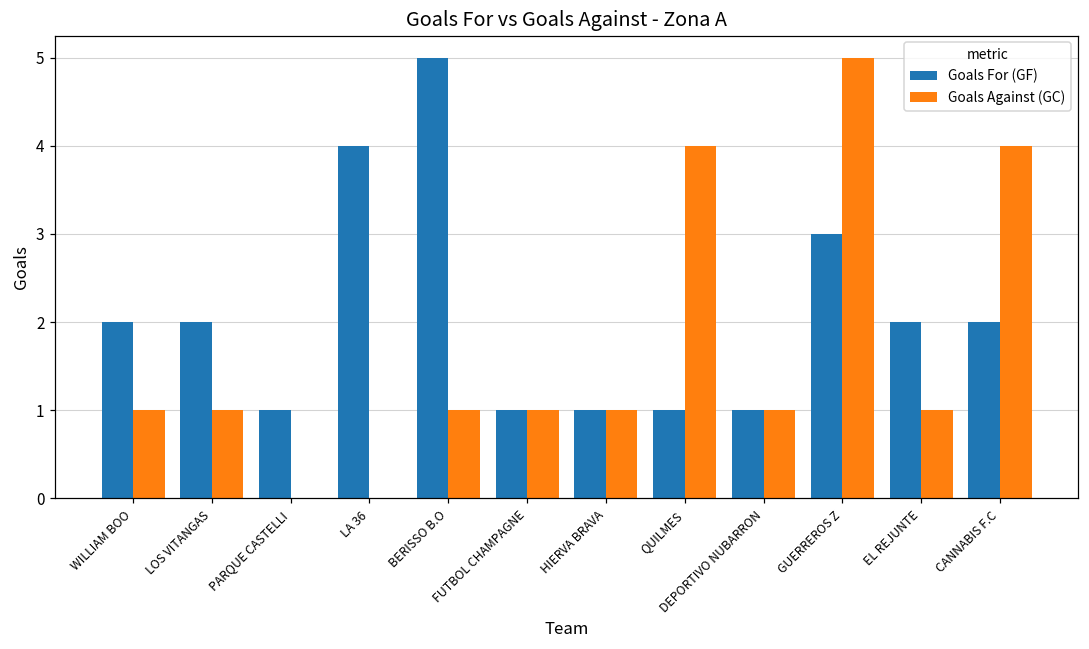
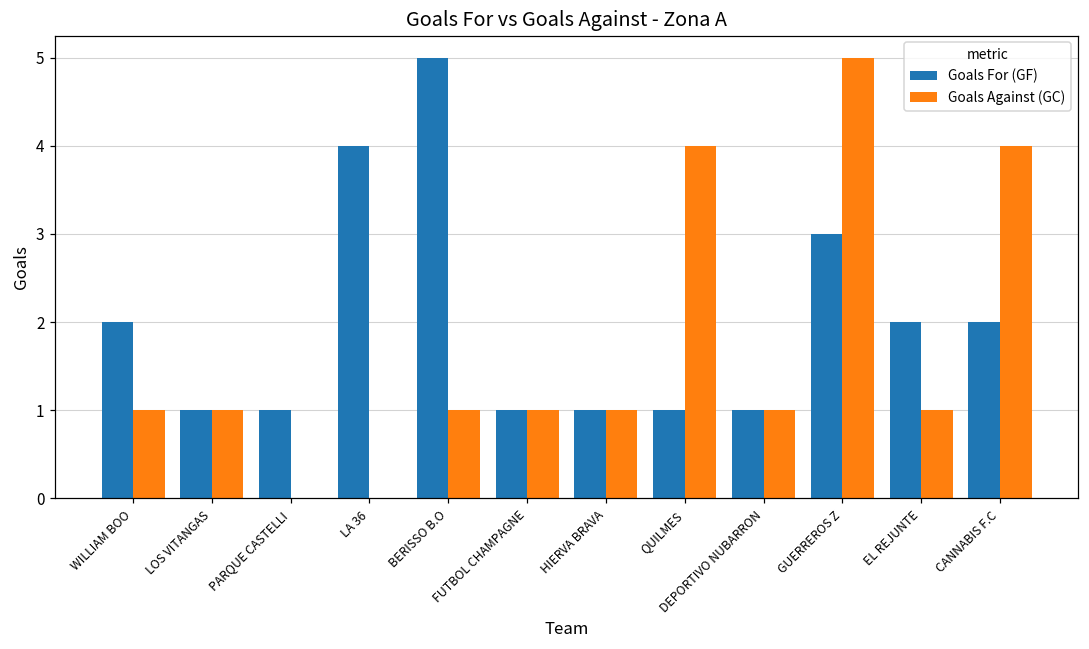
Goals For (GF), LOS VITANGAS: 2 -> 1
